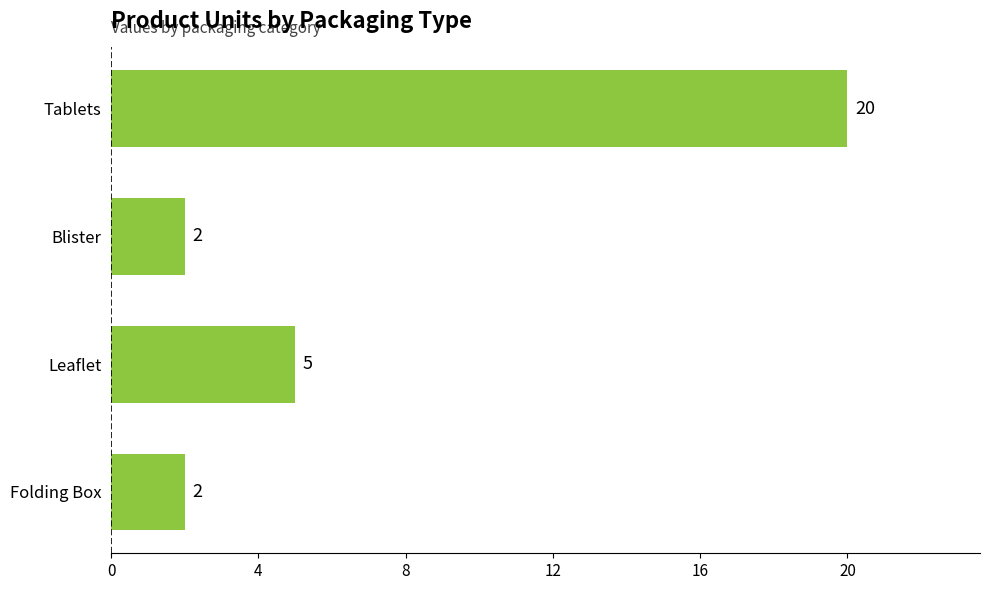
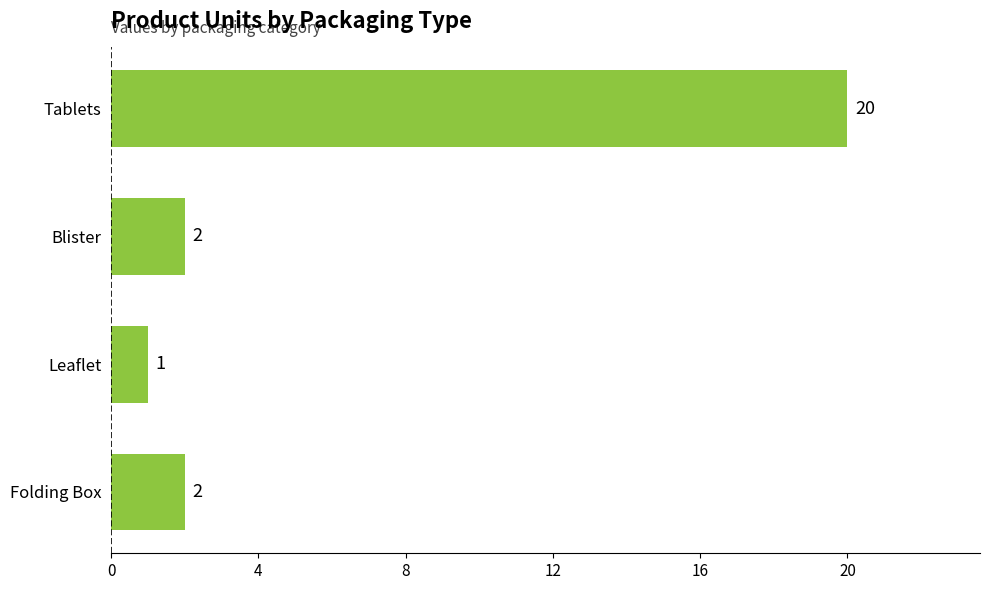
Leaflet: 5 -> 1
